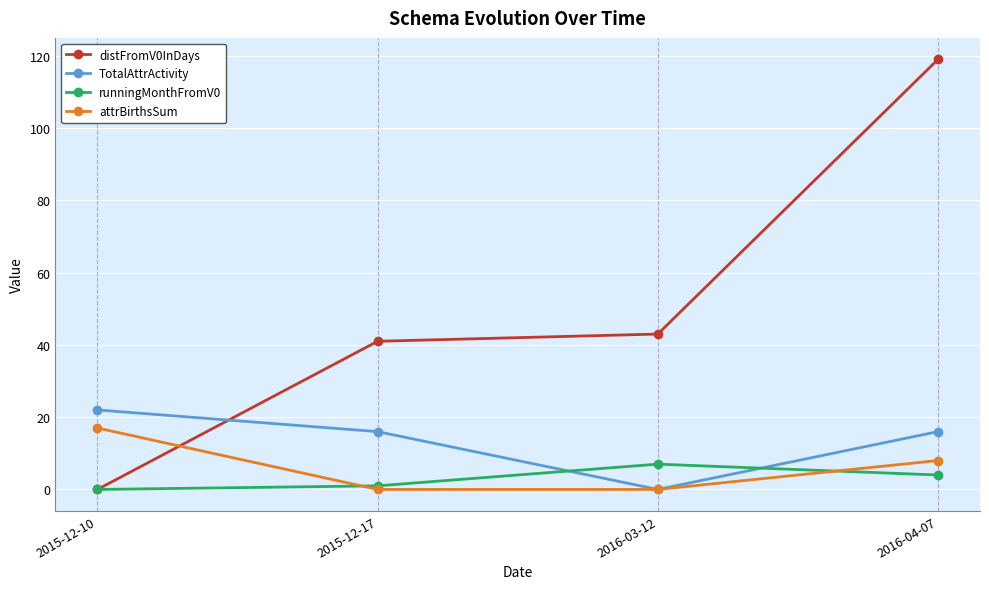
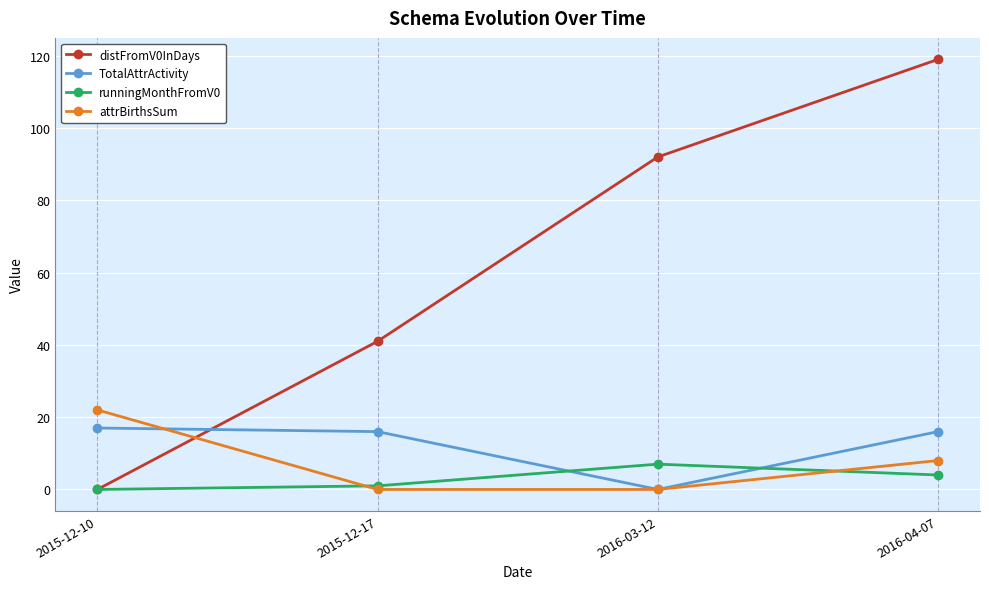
TotalAttrActivity, 2015-12-10: 22 -> 17
attrBirthsSum, 2015-12-10: 17 -> 22
distFromV0InDays, 2016-03-12: 43 -> 92
